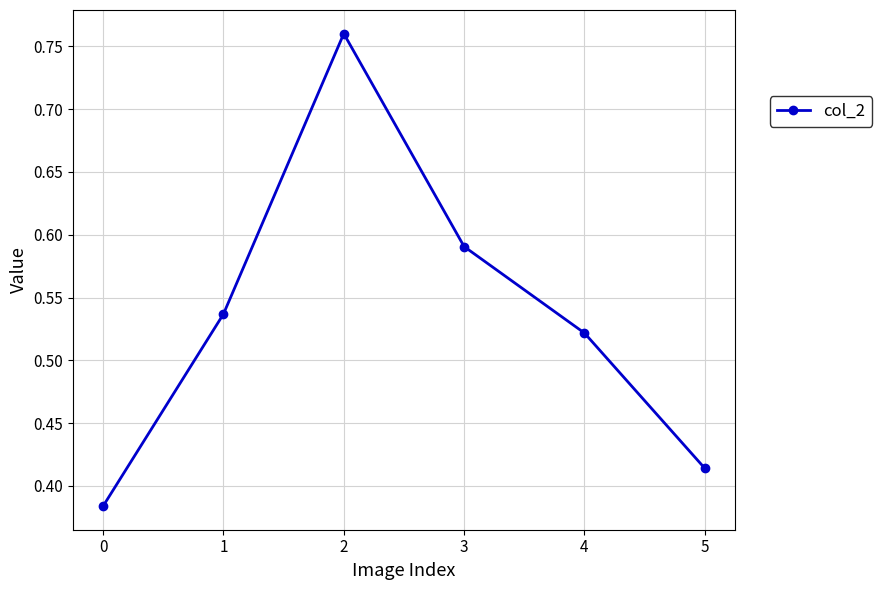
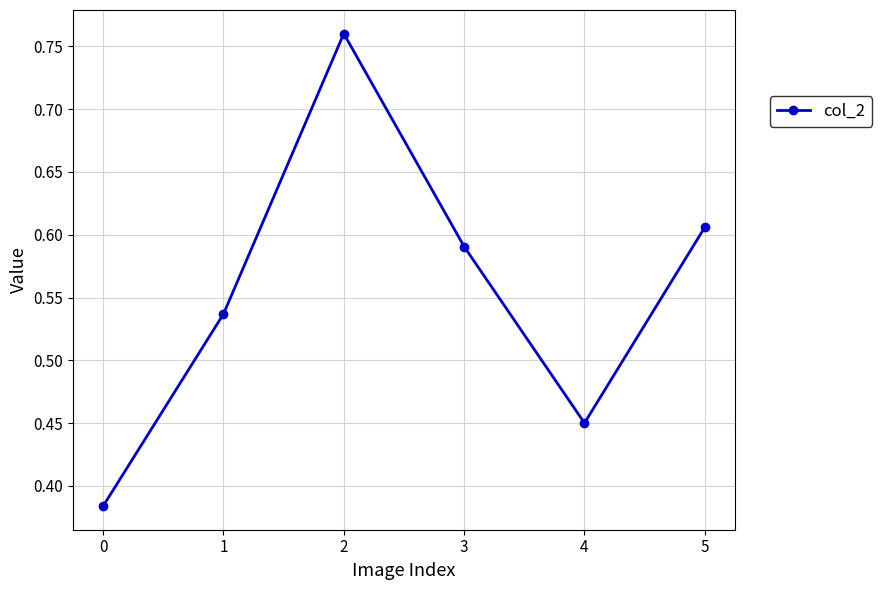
4: 0.522 -> 0.450
5: 0.414 -> 0.606
